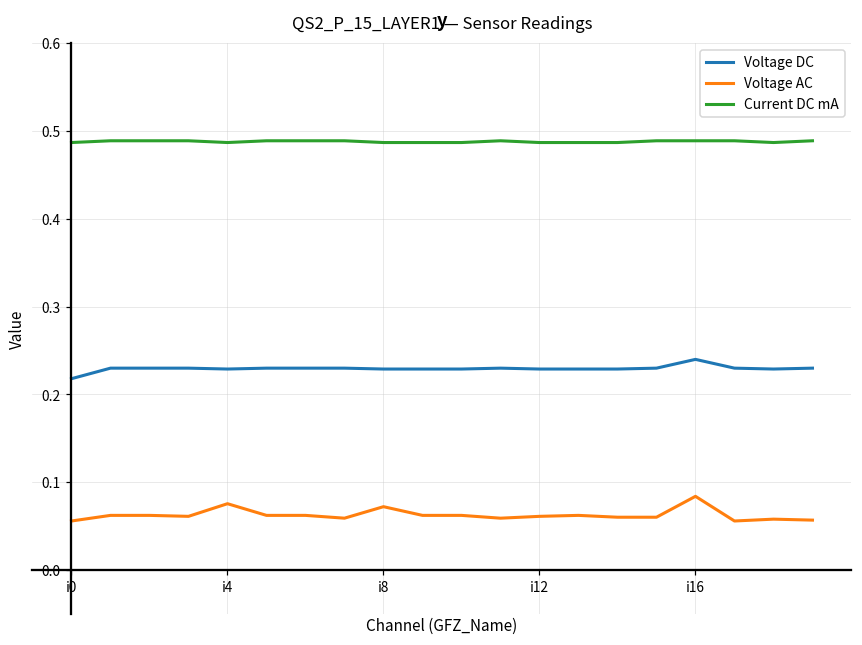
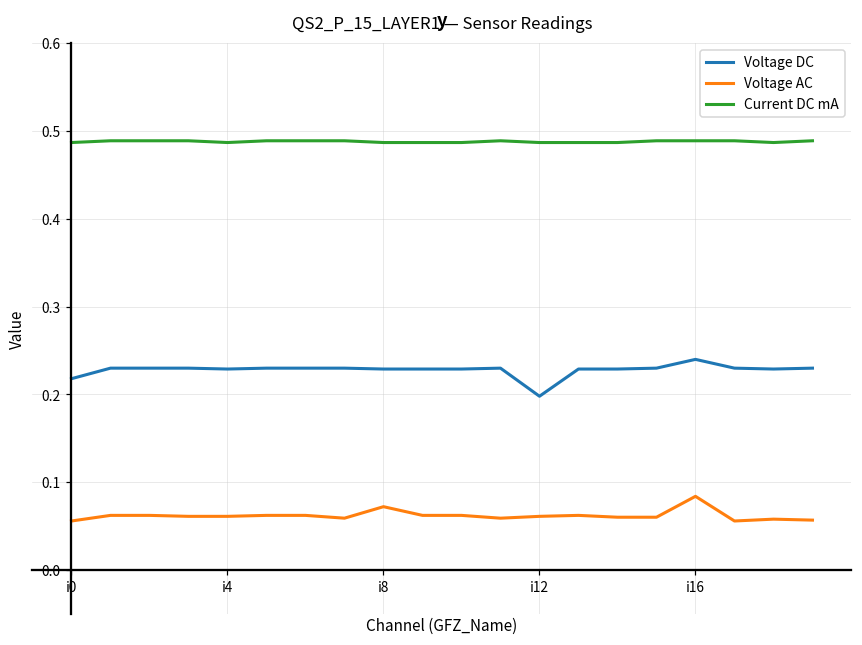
Voltage AC, i4: 0.08 -> 0.06
Voltage DC, i12: 0.23 -> 0.20
